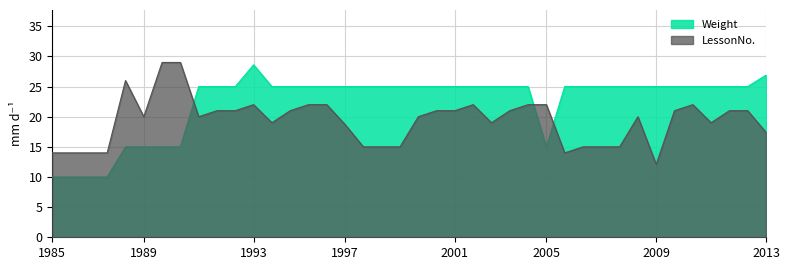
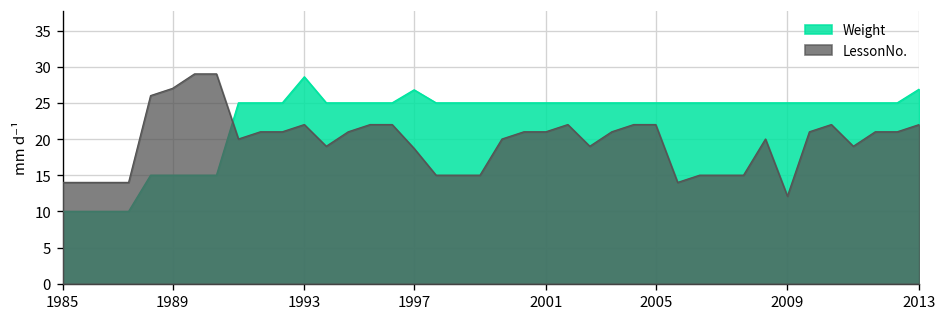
LessonNo., 1989: 20 -> 27
Weight, 1997: 25 -> 27
Weight, 2005: 15 -> 25
LessonNo., 2013: 17 -> 22
